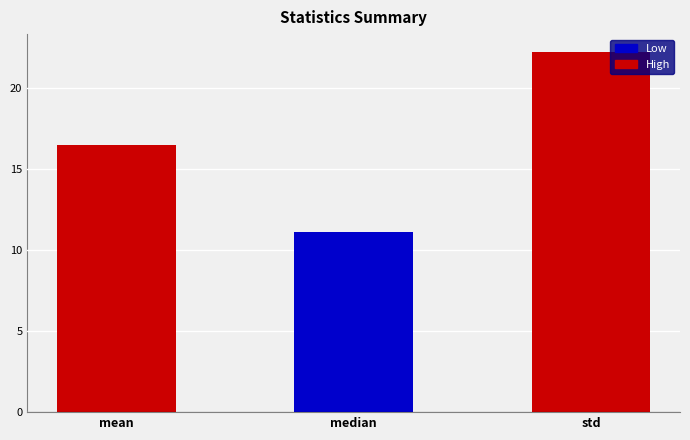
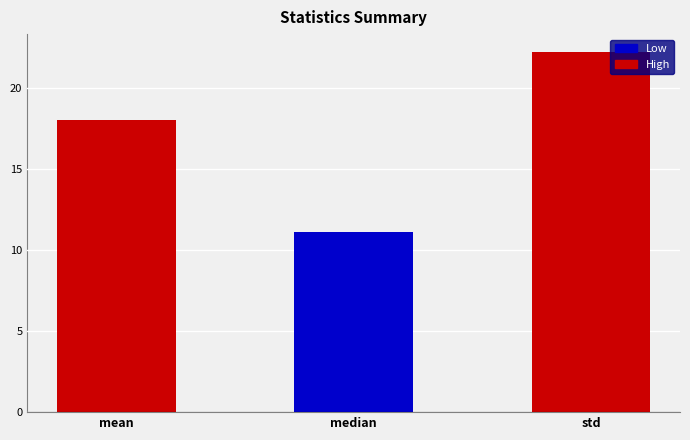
mean: 16.5 -> 18.0
